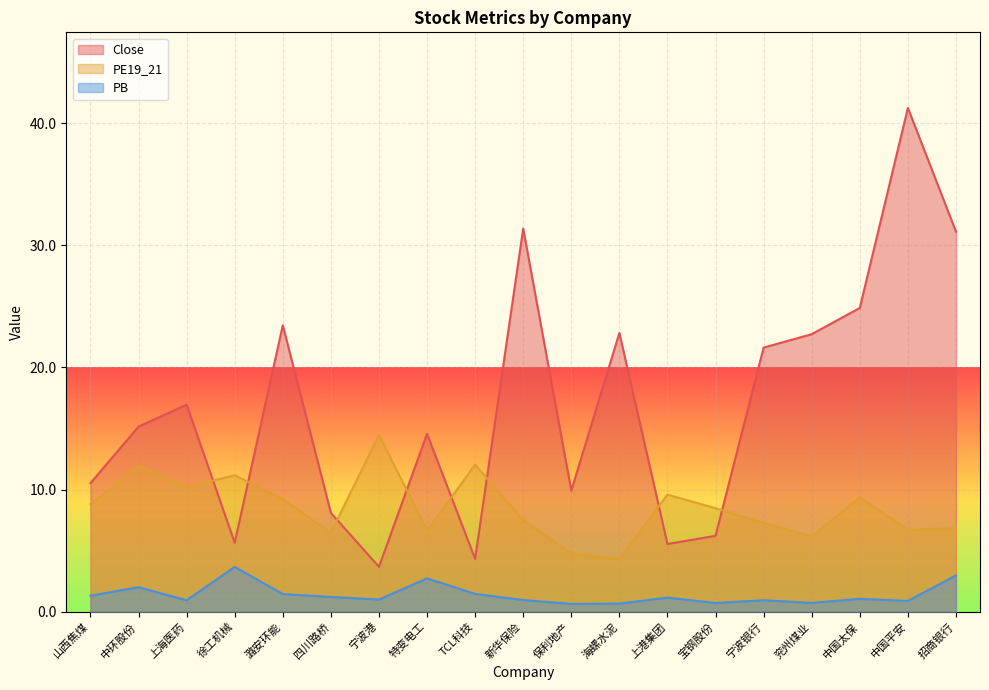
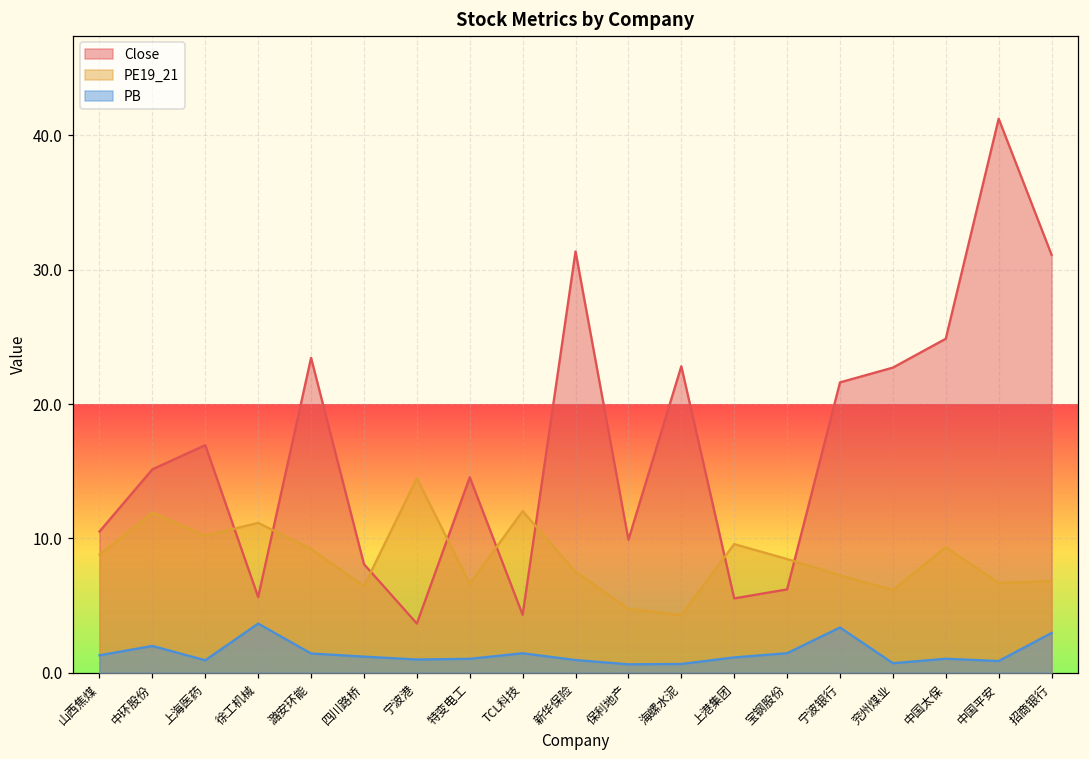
PB, 特变电工: 2.7 -> 1.0
PB, 宝钢股份: 0.7 -> 1.5
PB, 宁波银行: 0.9 -> 3.4
